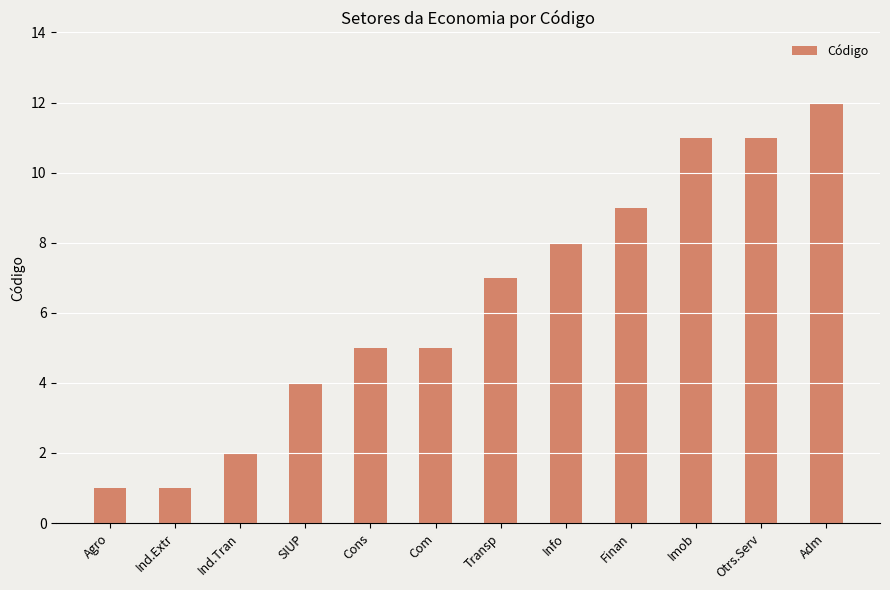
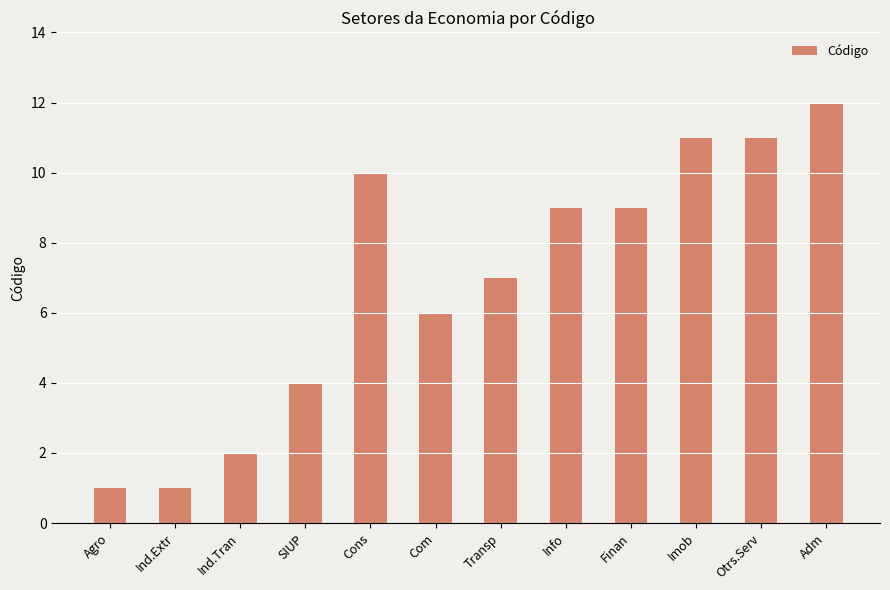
Cons: 5 -> 10
Com: 5 -> 6
Info: 8 -> 9
